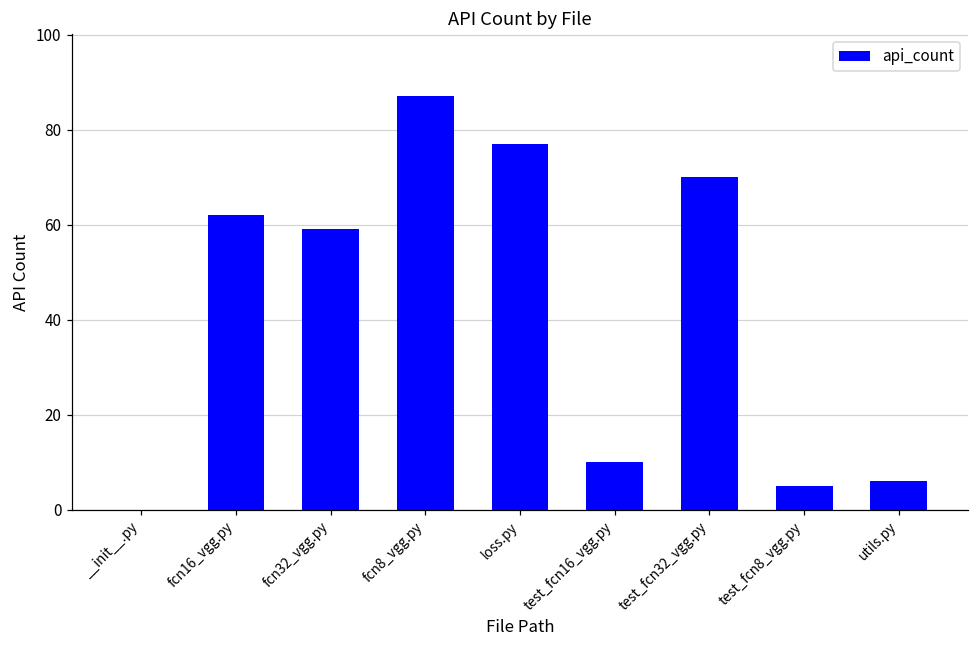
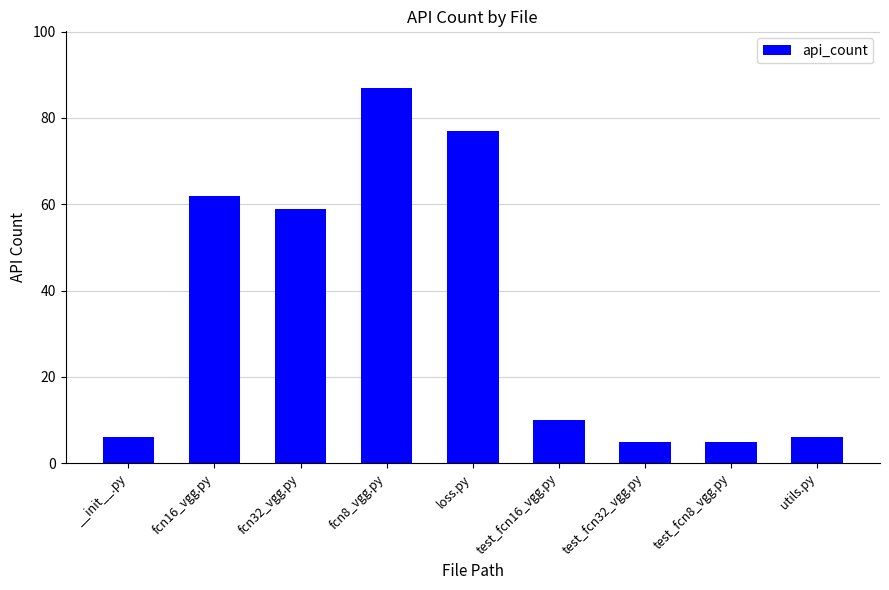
__init__.py: 0 -> 6
test_fcn32_vgg.py: 70 -> 5
